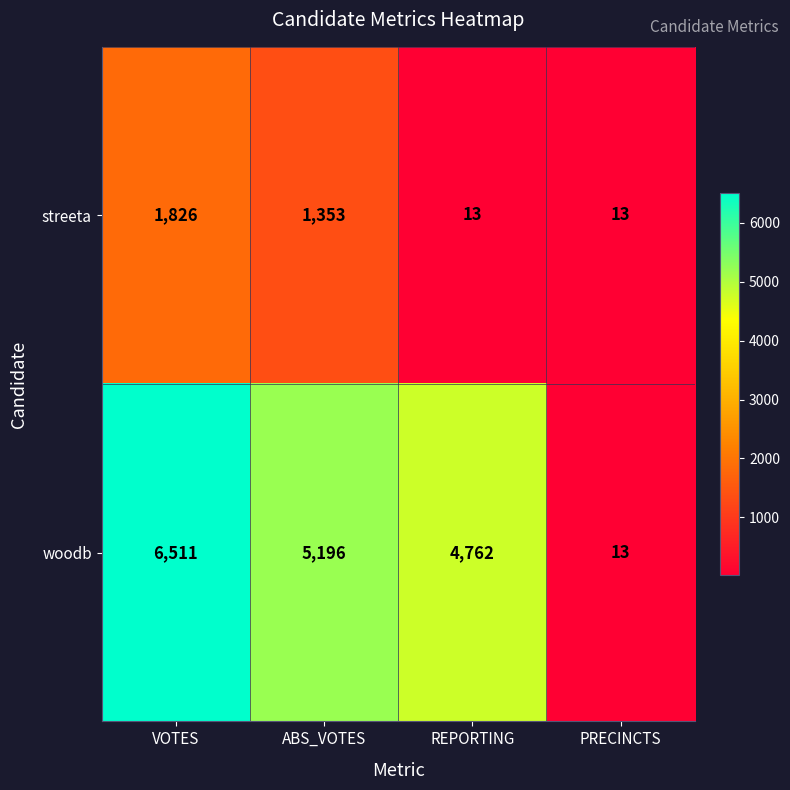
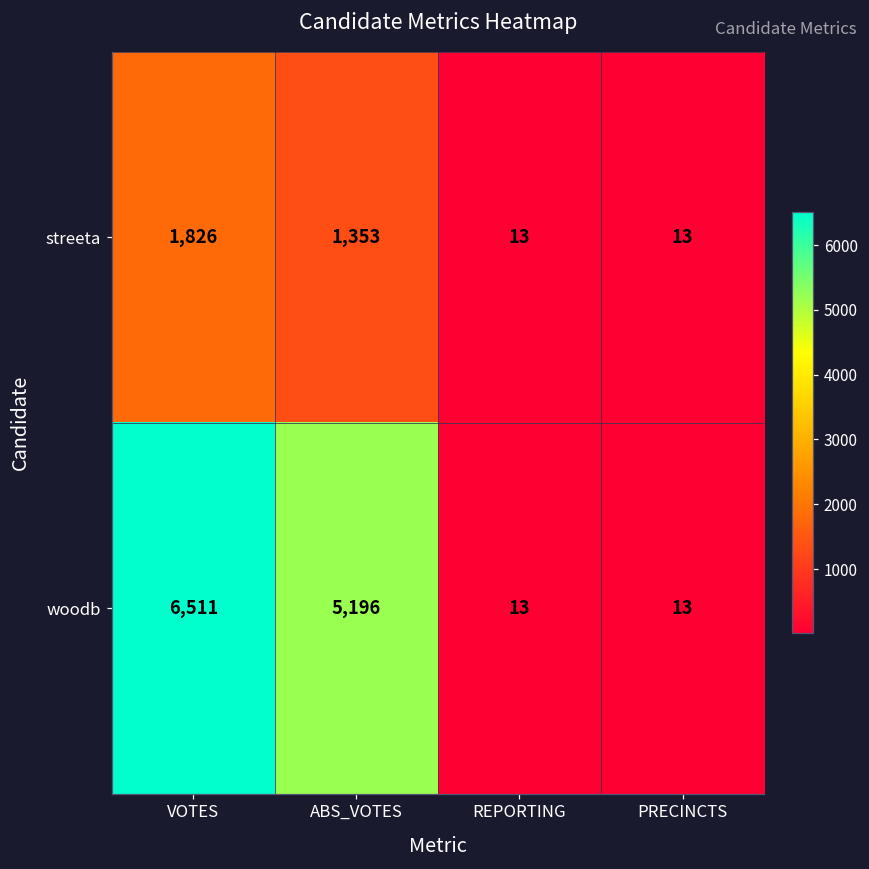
woodb, REPORTING: 4,762 -> 13
